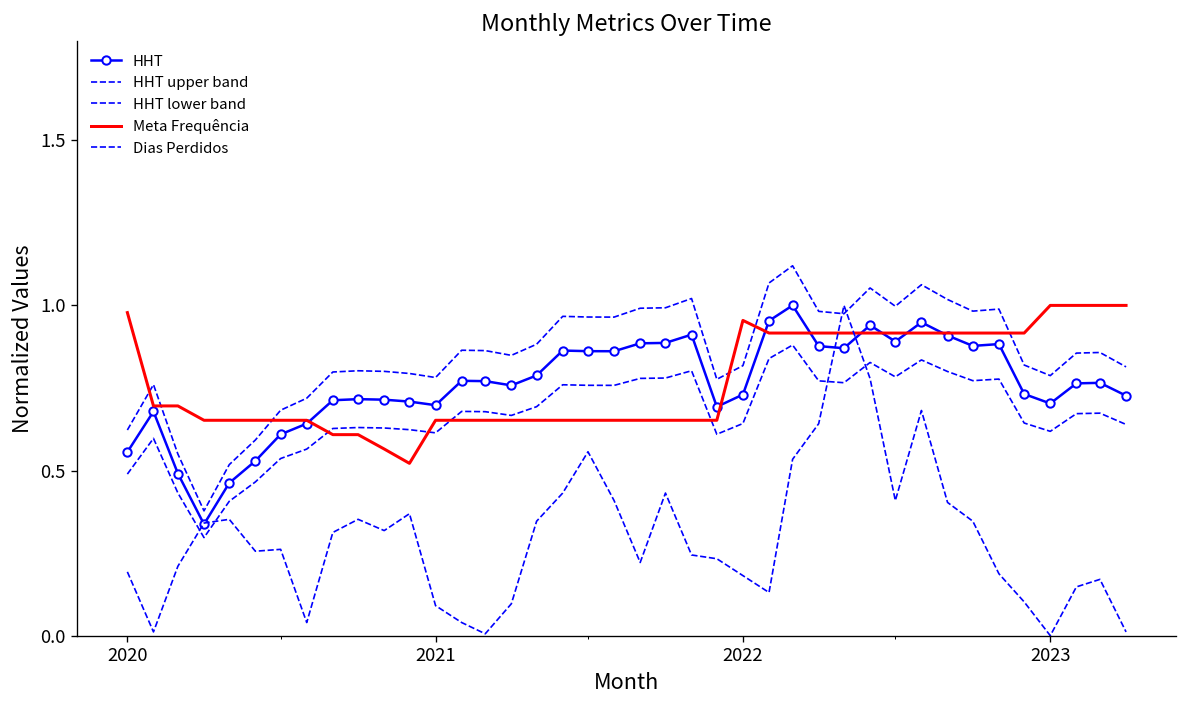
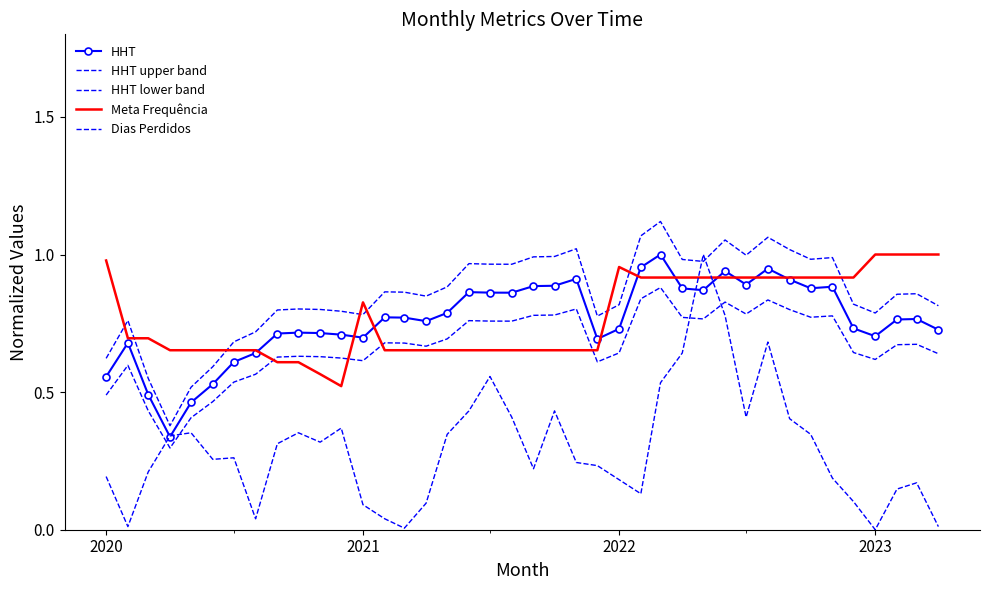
Meta Frequência, 2021: 0.65 -> 0.83
